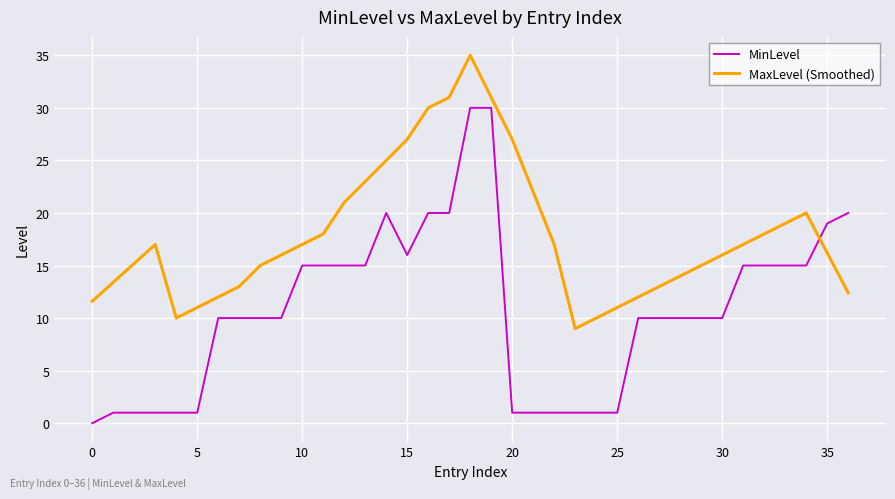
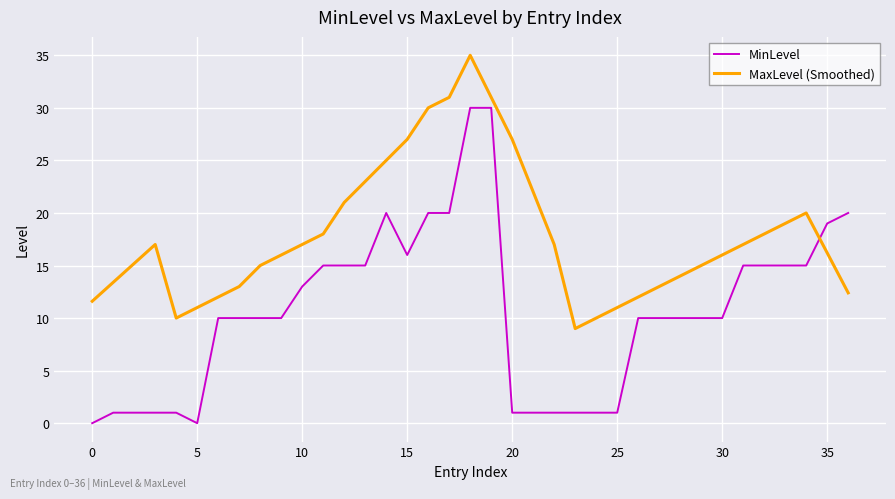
MinLevel, 5: 1 -> 0
MinLevel, 10: 15 -> 13
